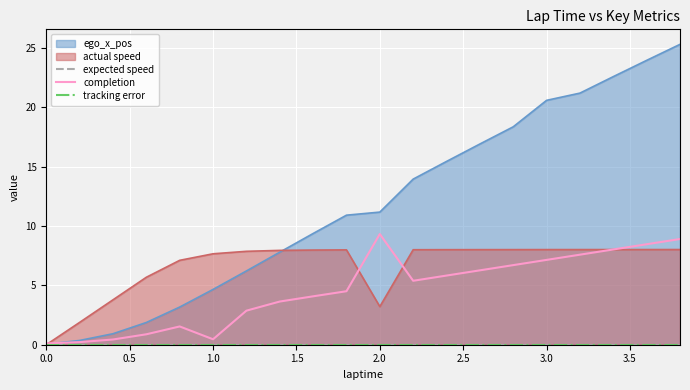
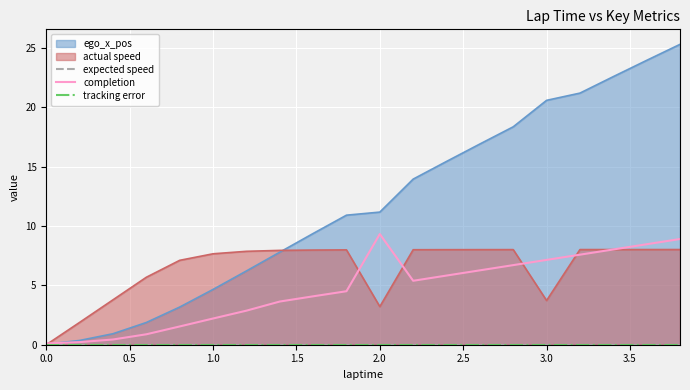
completion, 1.0: 0.5 -> 2.2
actual speed, 3.0: 8.0 -> 3.7
